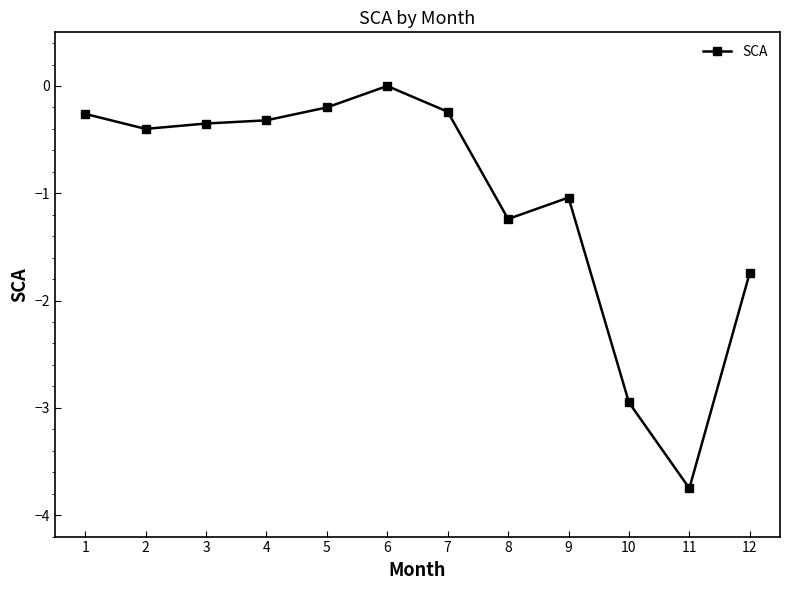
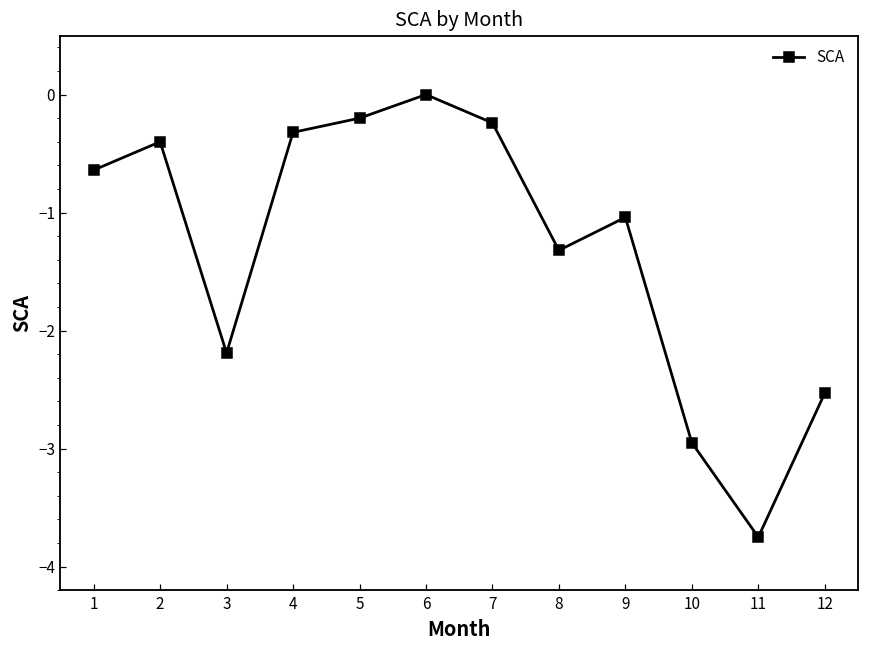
1: -0.26 -> -0.64
3: -0.35 -> -2.19
8: -1.24 -> -1.32
12: -1.74 -> -2.53
